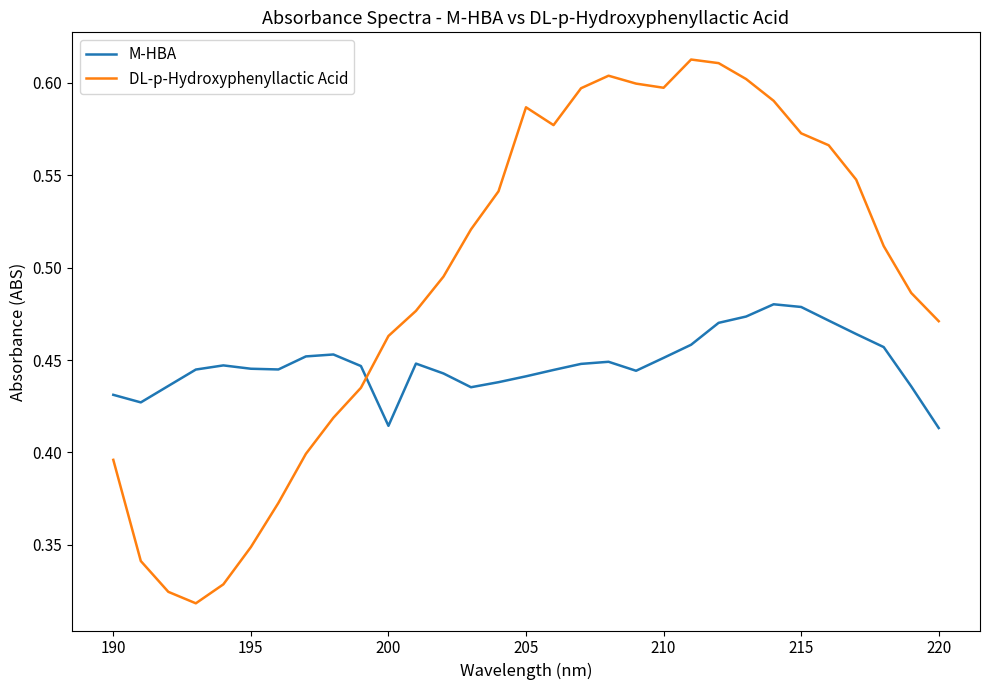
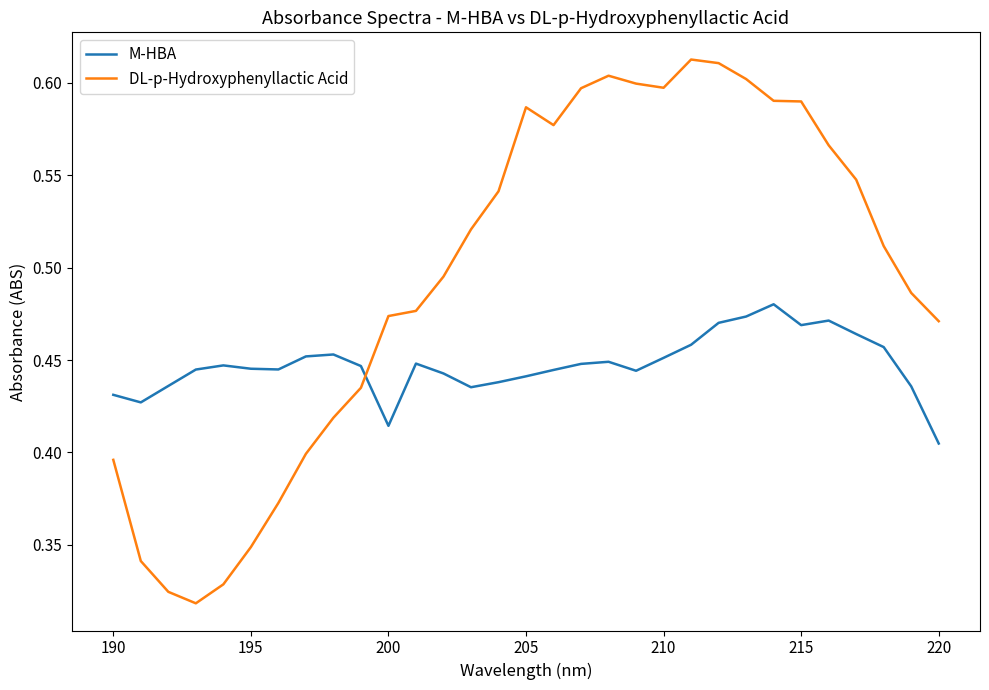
DL-p-Hydroxyphenyllactic Acid, 200: 0.463 -> 0.474
M-HBA, 215: 0.479 -> 0.469
DL-p-Hydroxyphenyllactic Acid, 215: 0.573 -> 0.590
M-HBA, 220: 0.413 -> 0.405
